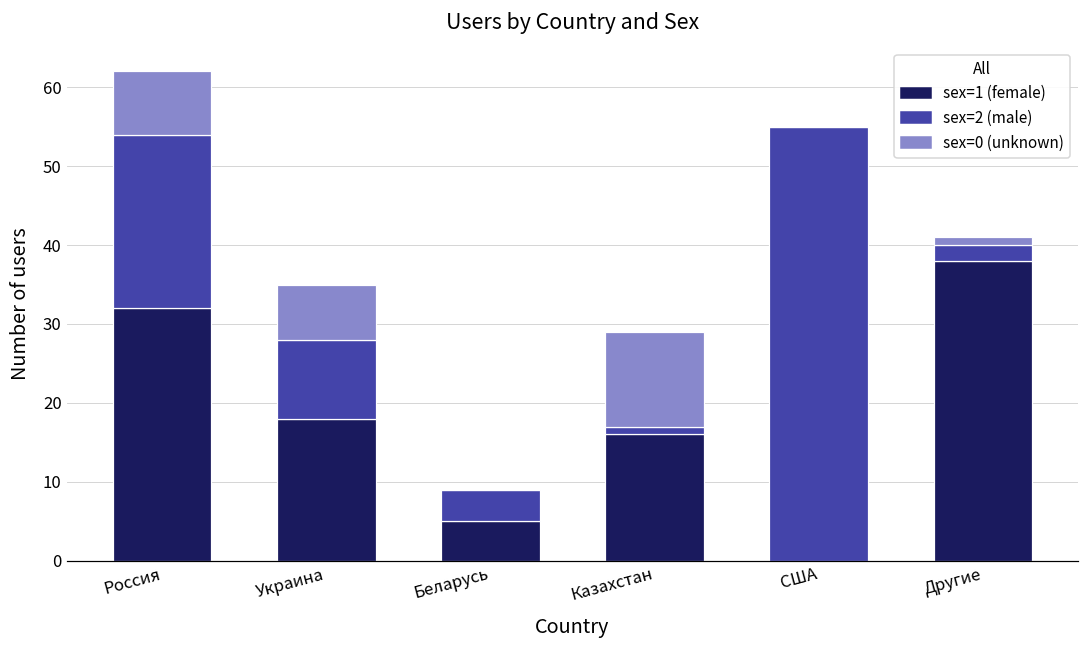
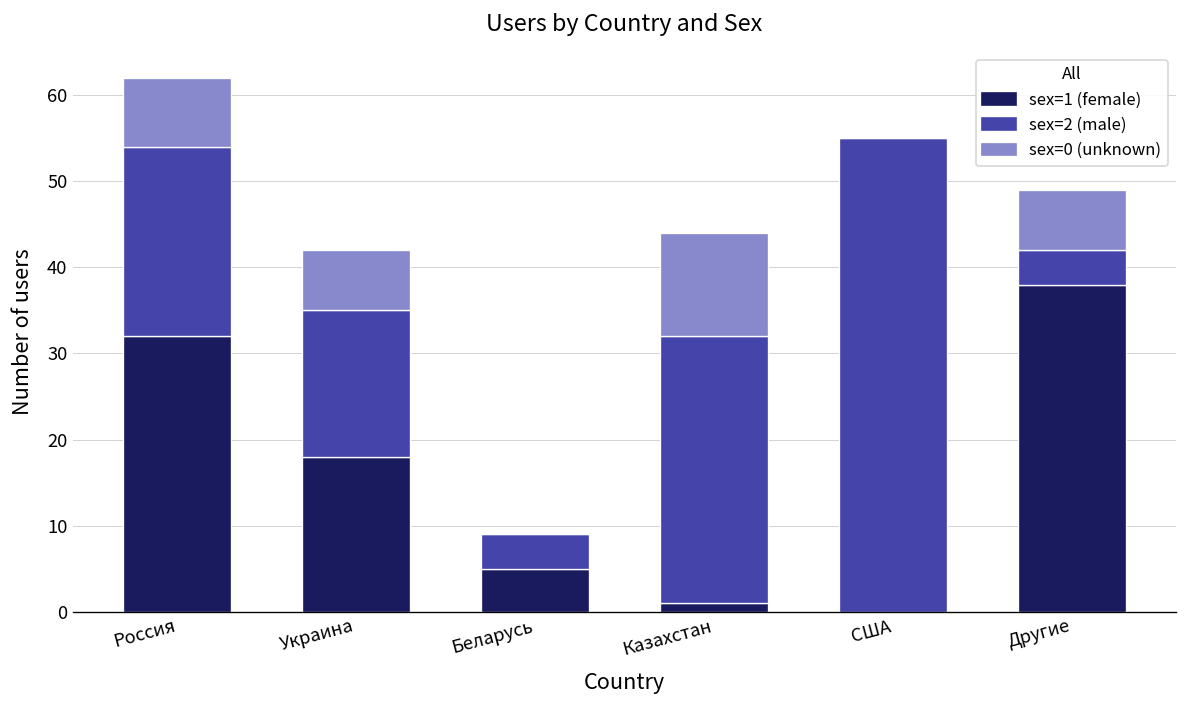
sex=2 (male), Украина: 10 -> 17
sex=1 (female), Казахстан: 16 -> 1
sex=2 (male), Казахстан: 1 -> 31
sex=2 (male), Другие: 2 -> 4
sex=0 (unknown), Другие: 1 -> 7
